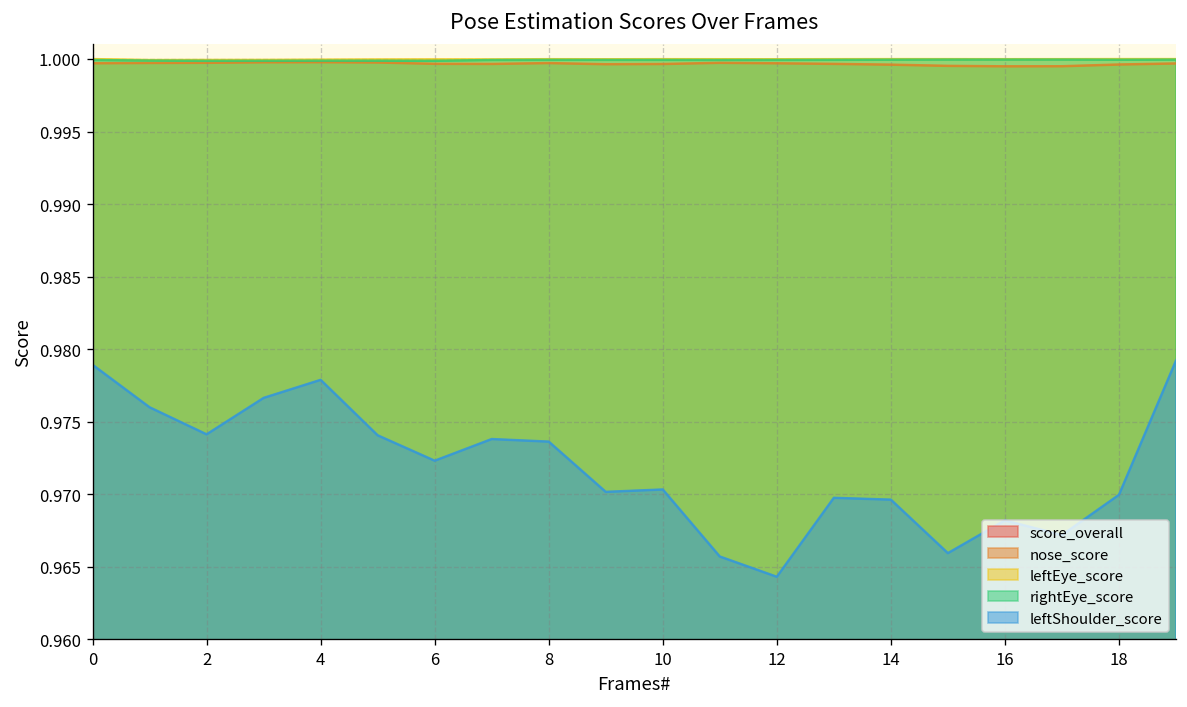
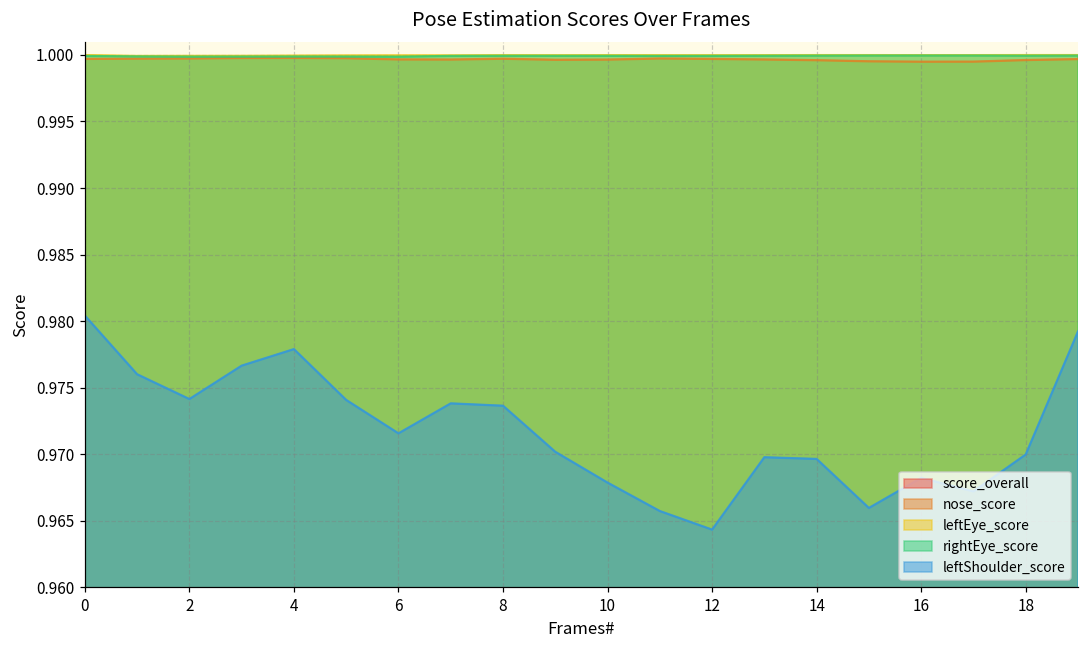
leftShoulder_score, 0: 0.9789 -> 0.9804
leftShoulder_score, 6: 0.9723 -> 0.9716
leftShoulder_score, 10: 0.9703 -> 0.9679
